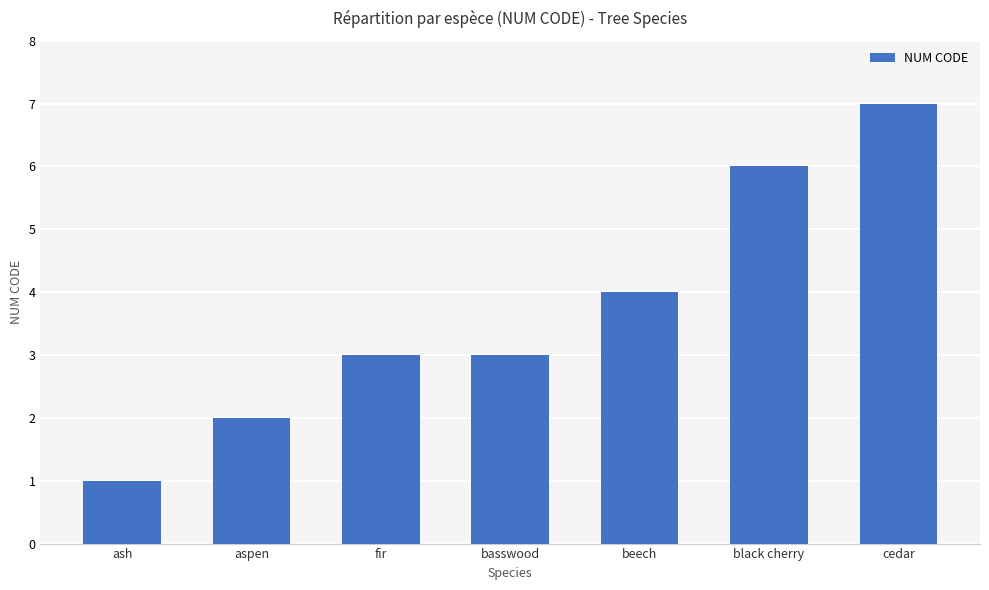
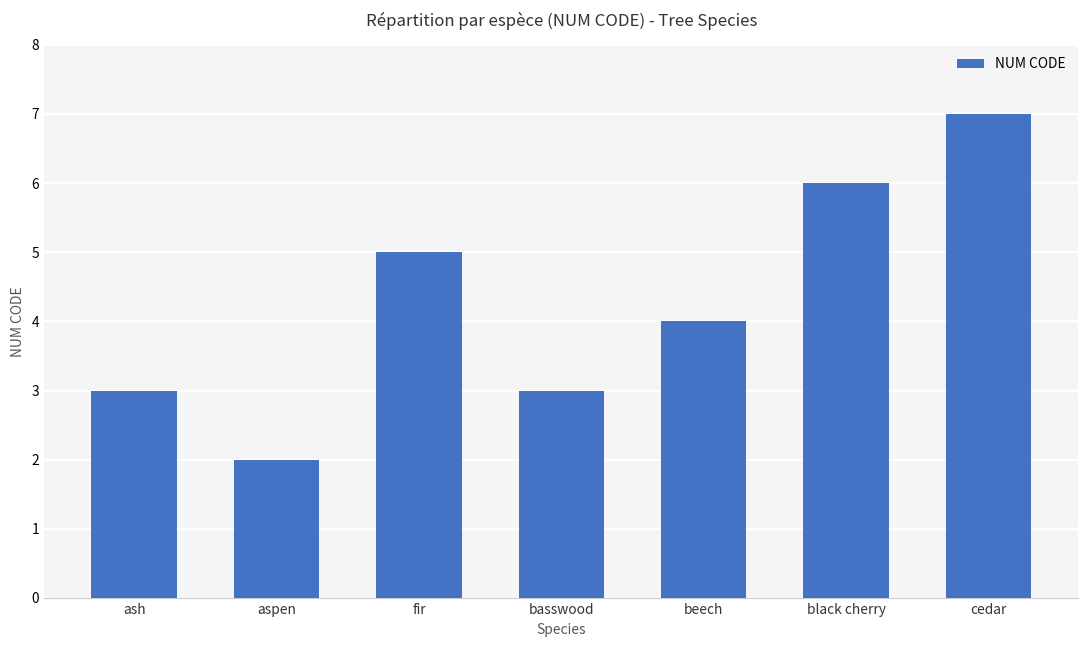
ash: 1 -> 3
fir: 3 -> 5
